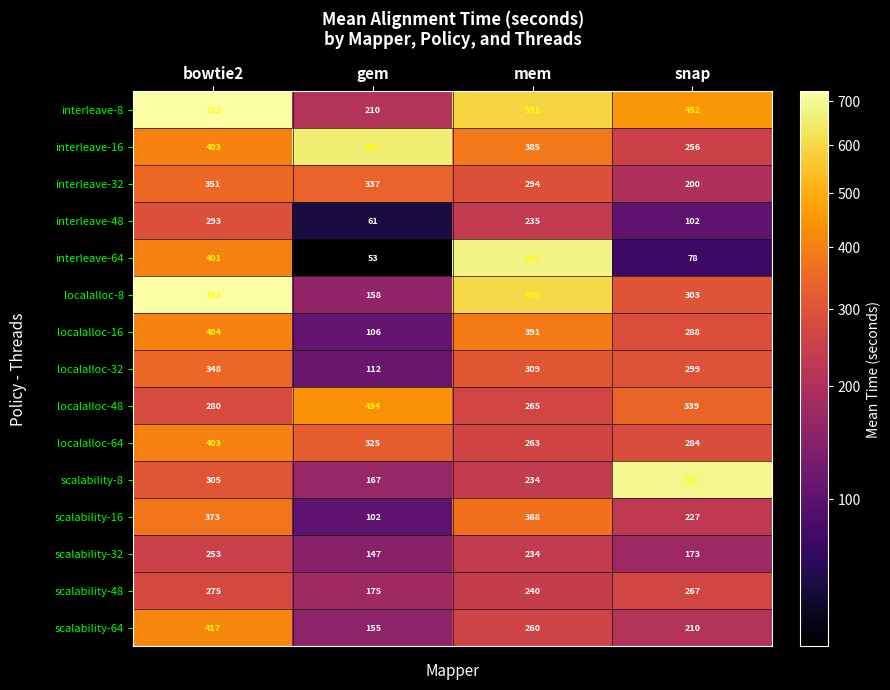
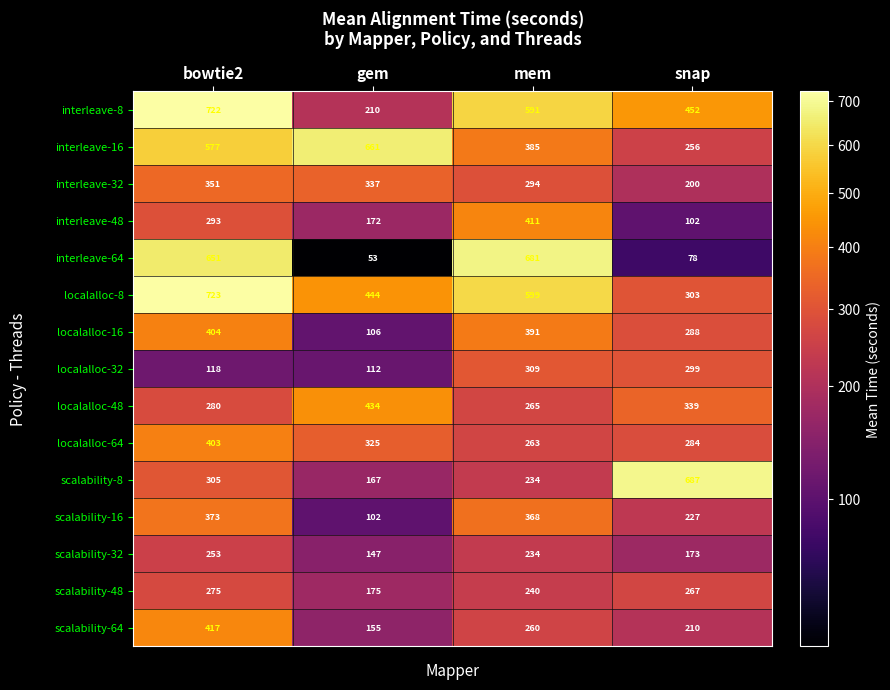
interleave-16, bowtie2: 403 -> 577
interleave-48, gem: 61 -> 172
interleave-48, mem: 235 -> 411
interleave-64, bowtie2: 401 -> 651
localalloc-8, gem: 158 -> 444
localalloc-32, bowtie2: 348 -> 118
